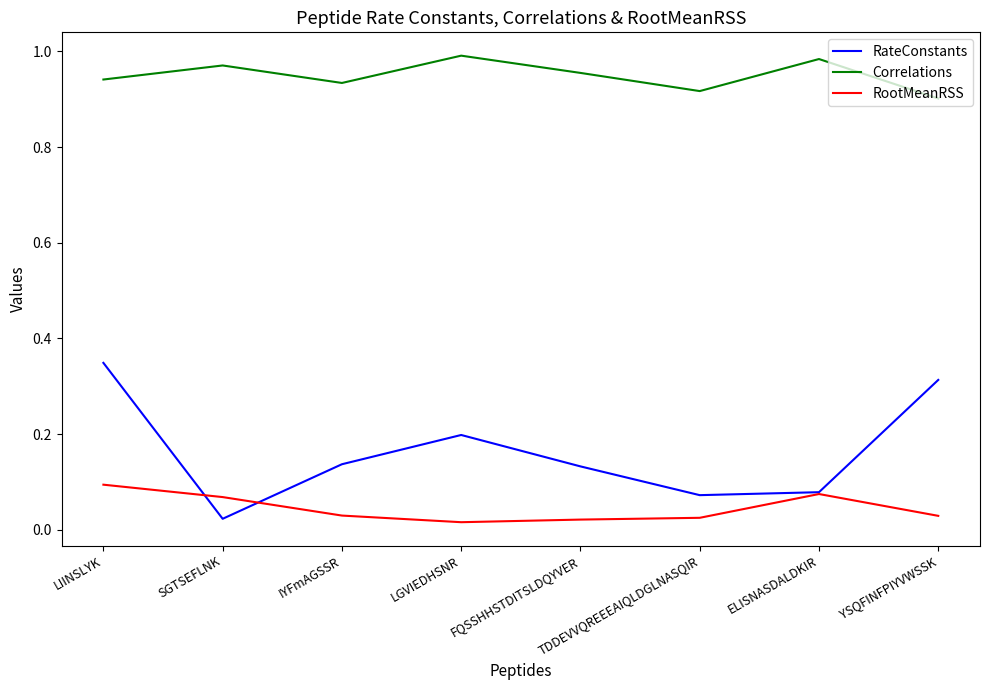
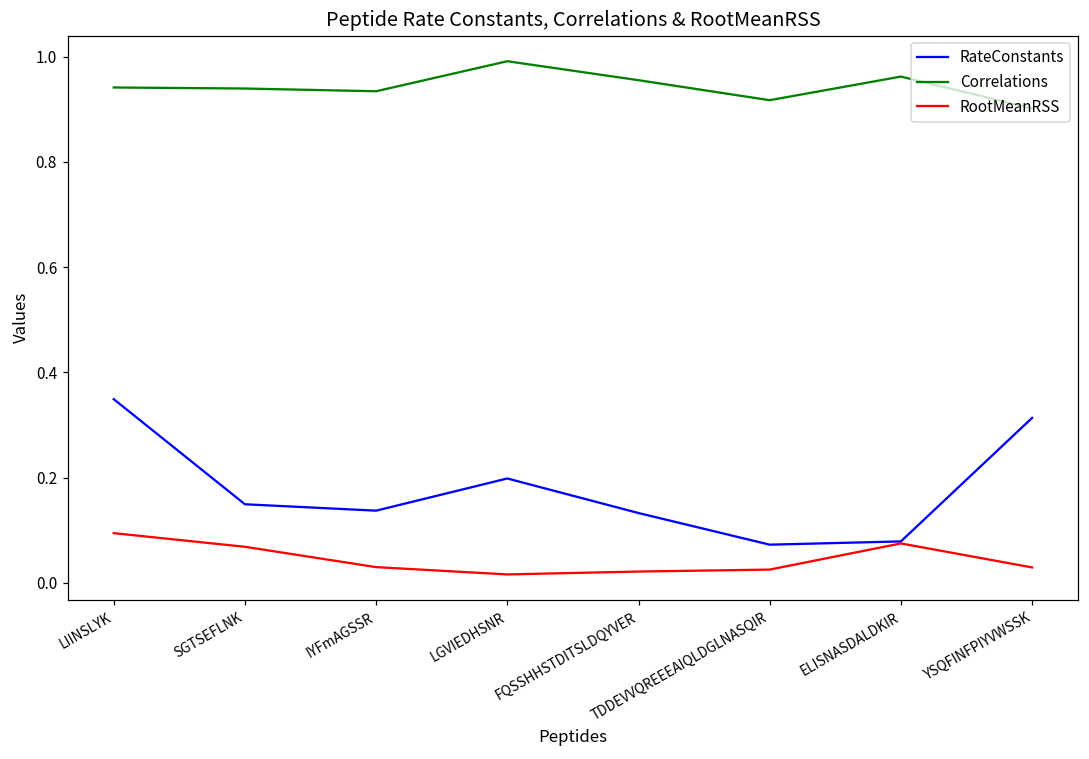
RateConstants, SGTSEFLNK: 0.02 -> 0.15
Correlations, SGTSEFLNK: 0.97 -> 0.94
Correlations, ELISNASDALDKIR: 0.98 -> 0.96
